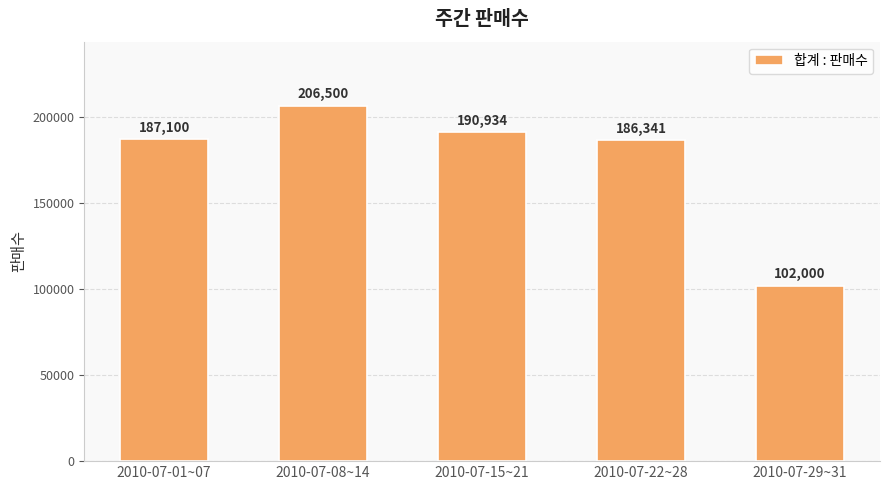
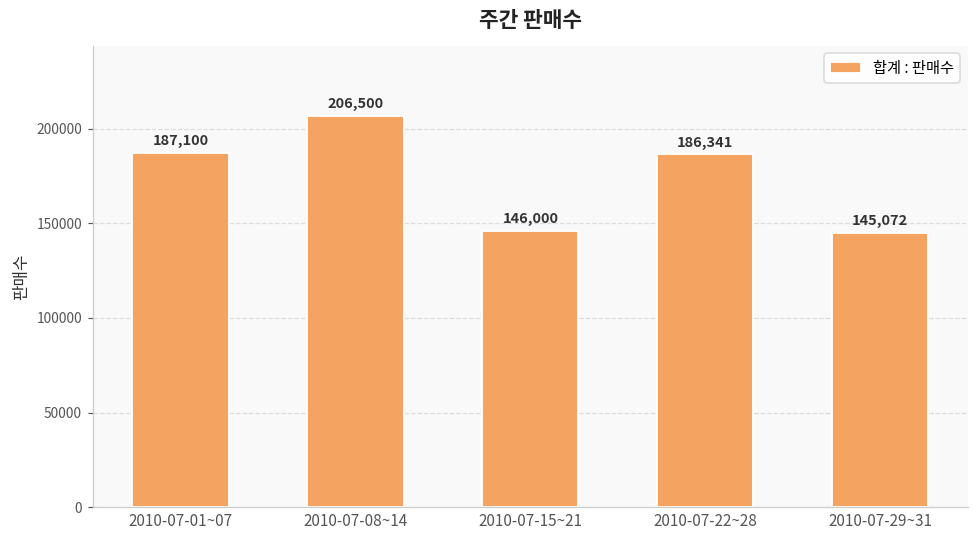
2010-07-15~21: 190,934 -> 146,000
2010-07-29~31: 102,000 -> 145,072
